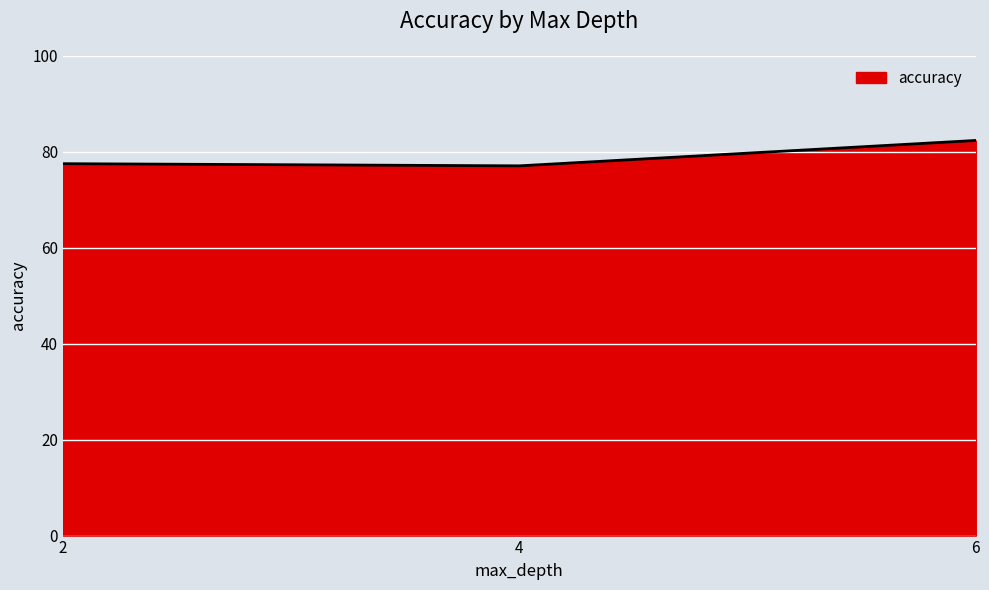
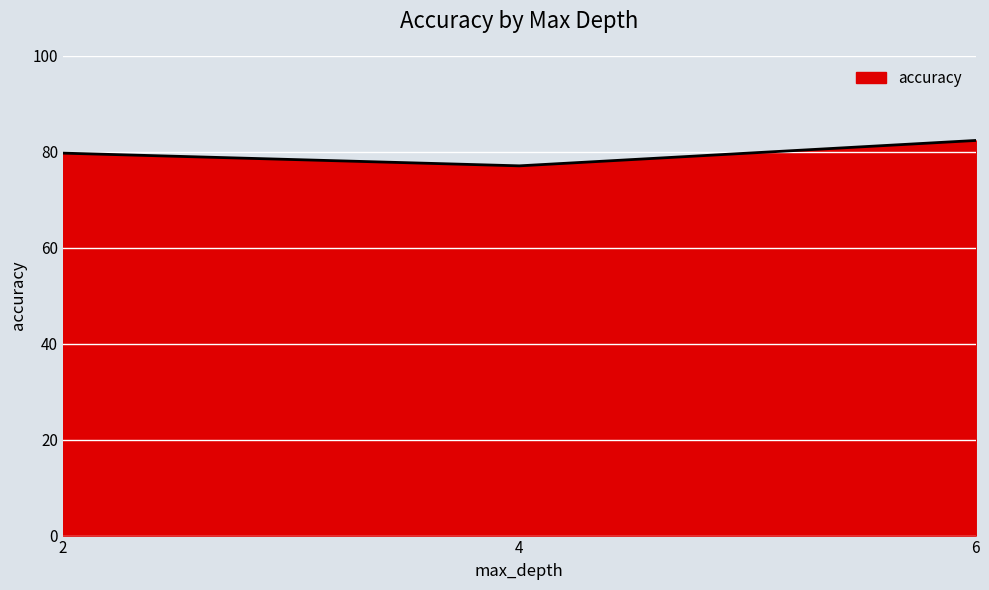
2: 78 -> 80
